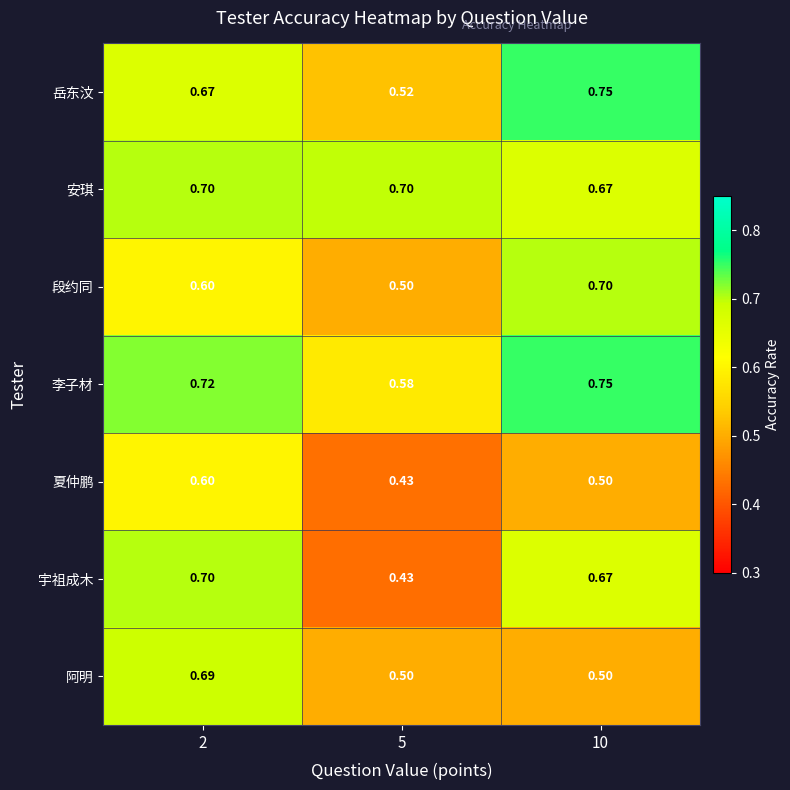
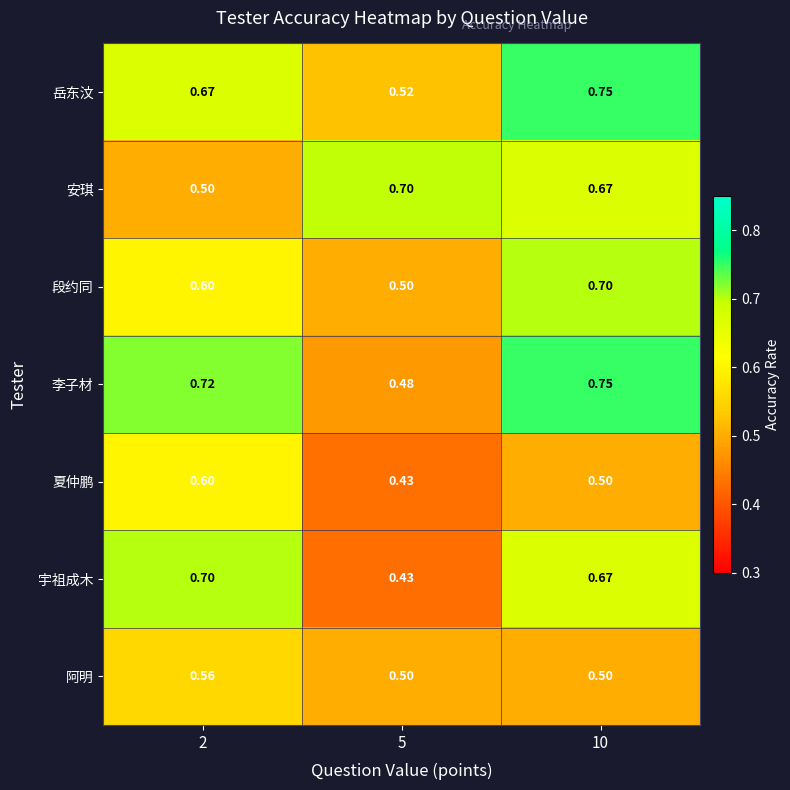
安琪, 2: 0.70 -> 0.50
李子材, 5: 0.58 -> 0.48
阿明, 2: 0.69 -> 0.56
